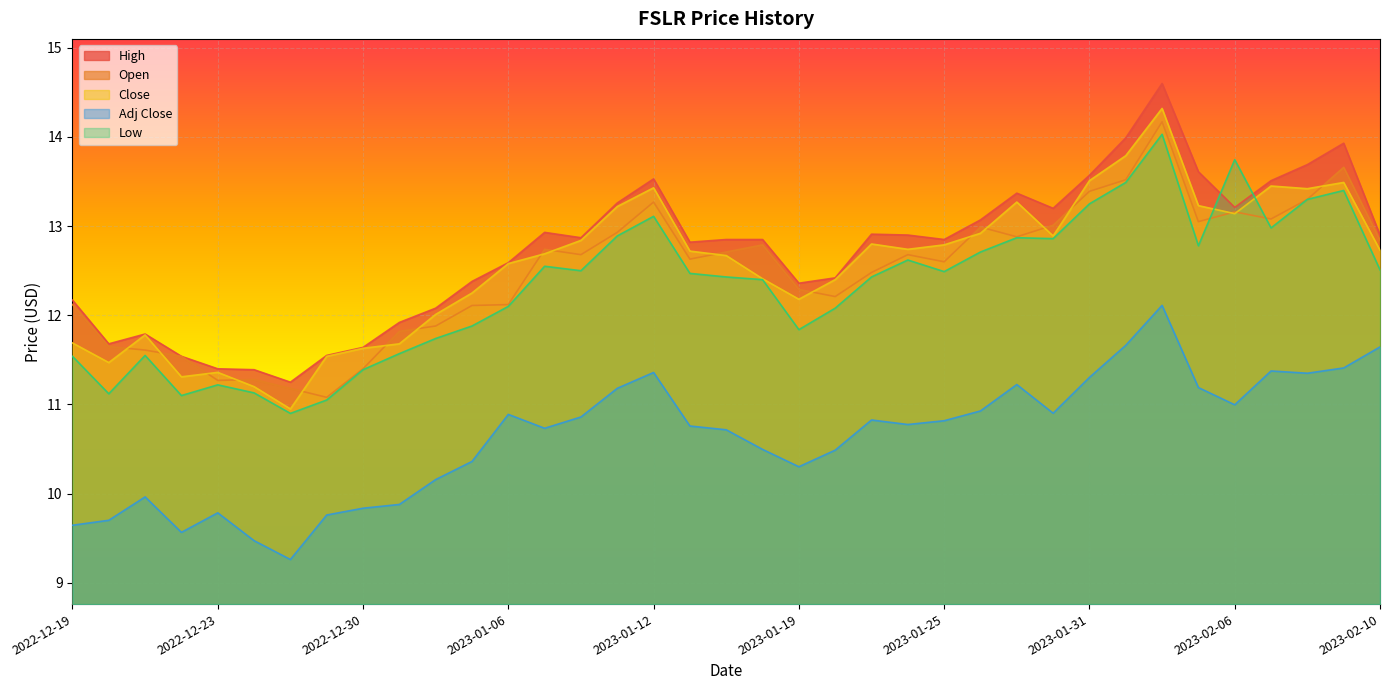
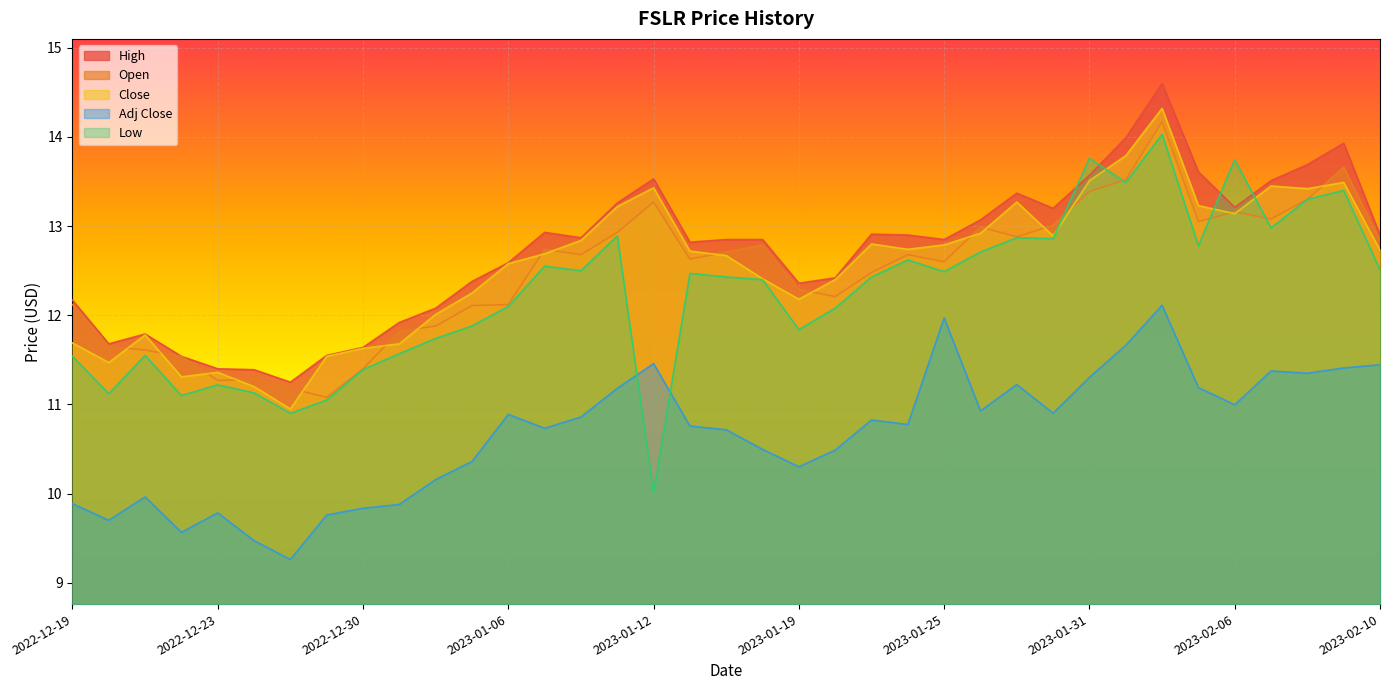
Adj Close, 2022-12-19: 9.6 -> 9.9
Adj Close, 2023-01-12: 11.4 -> 11.5
Low, 2023-01-12: 13.1 -> 10.0
Adj Close, 2023-01-25: 10.8 -> 12.0
Low, 2023-01-31: 13.3 -> 13.8
Adj Close, 2023-02-10: 11.6 -> 11.4
